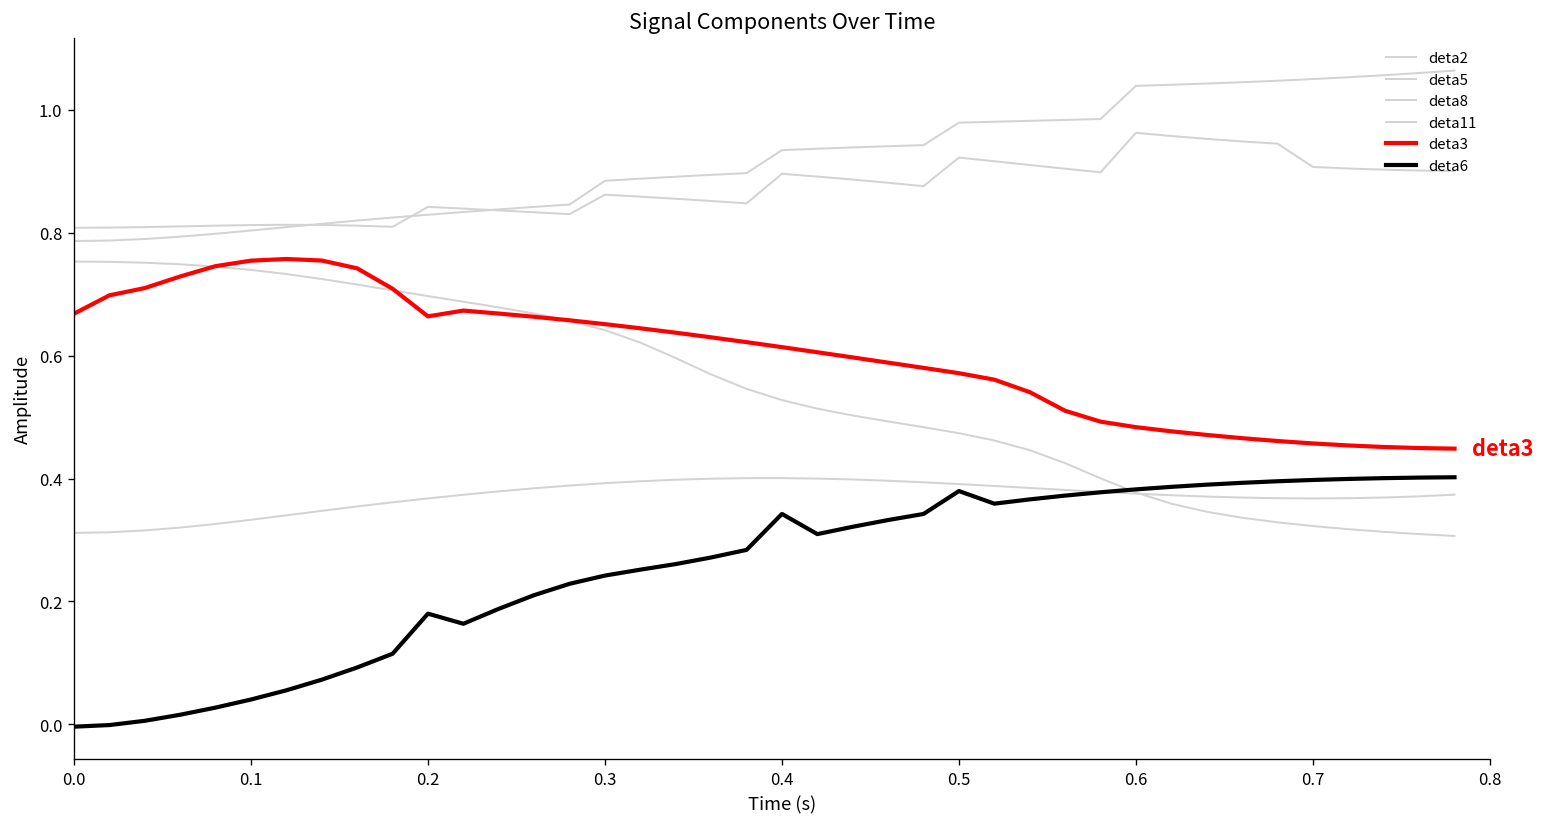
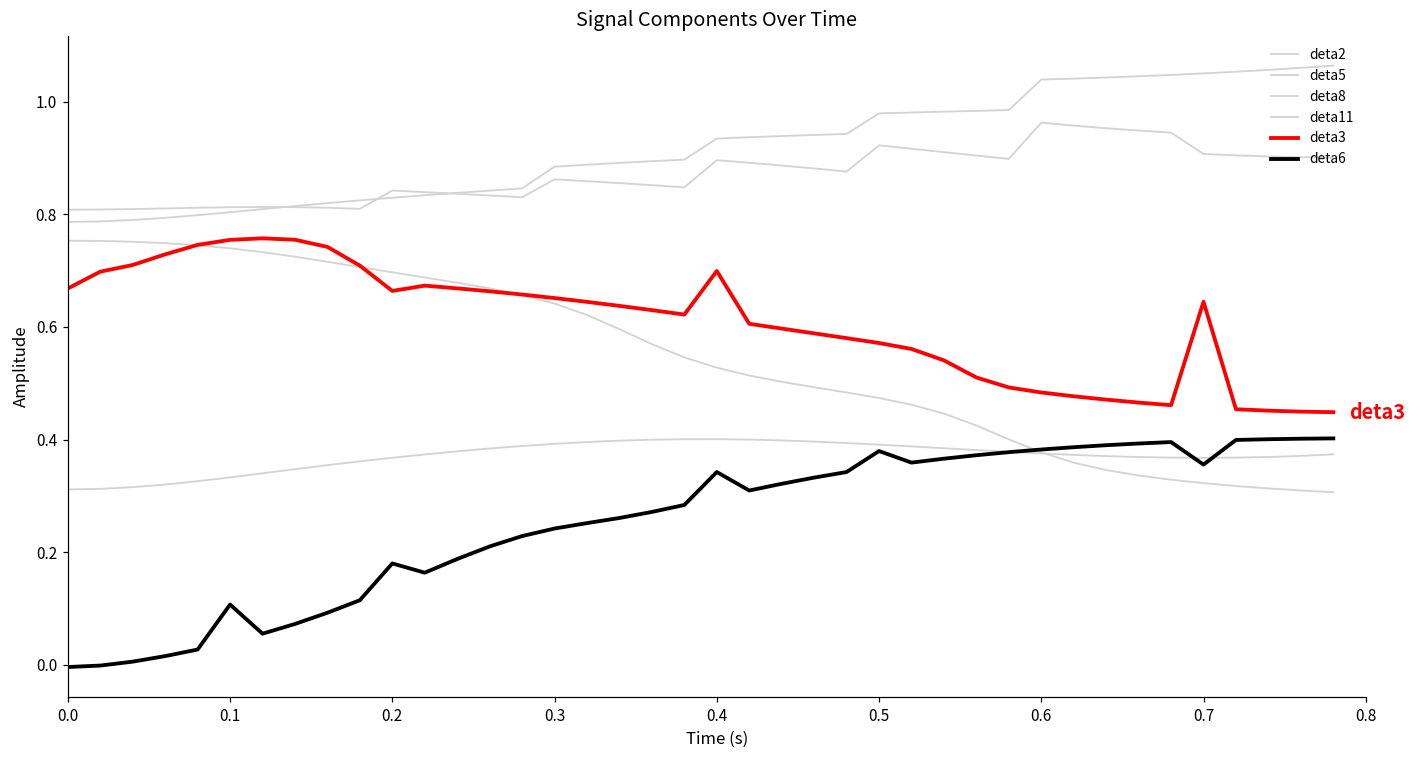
deta6, 0.1: 0.04 -> 0.11
deta3, 0.4: 0.61 -> 0.70
deta3, 0.7: 0.46 -> 0.64
deta6, 0.7: 0.40 -> 0.36
